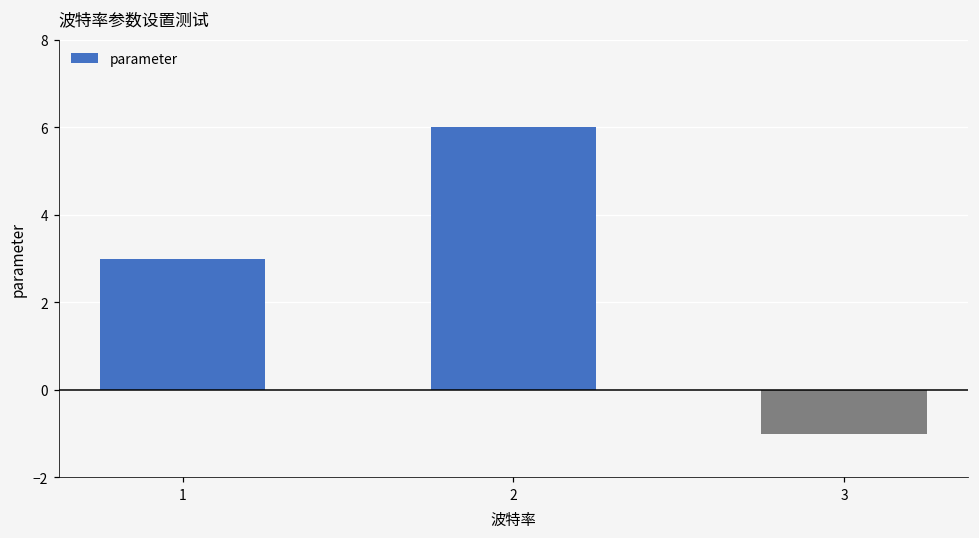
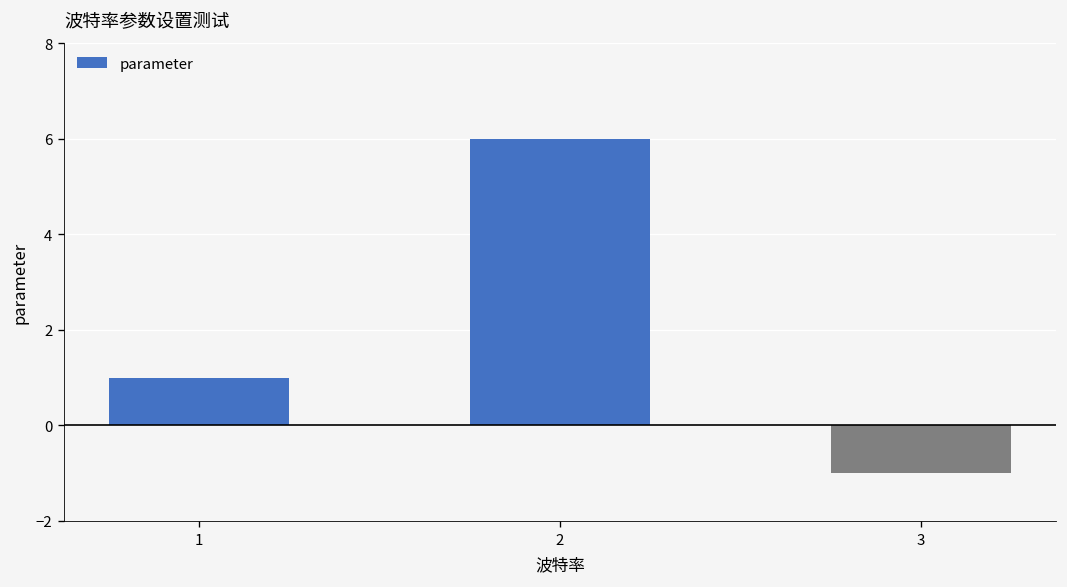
1: 3 -> 1
